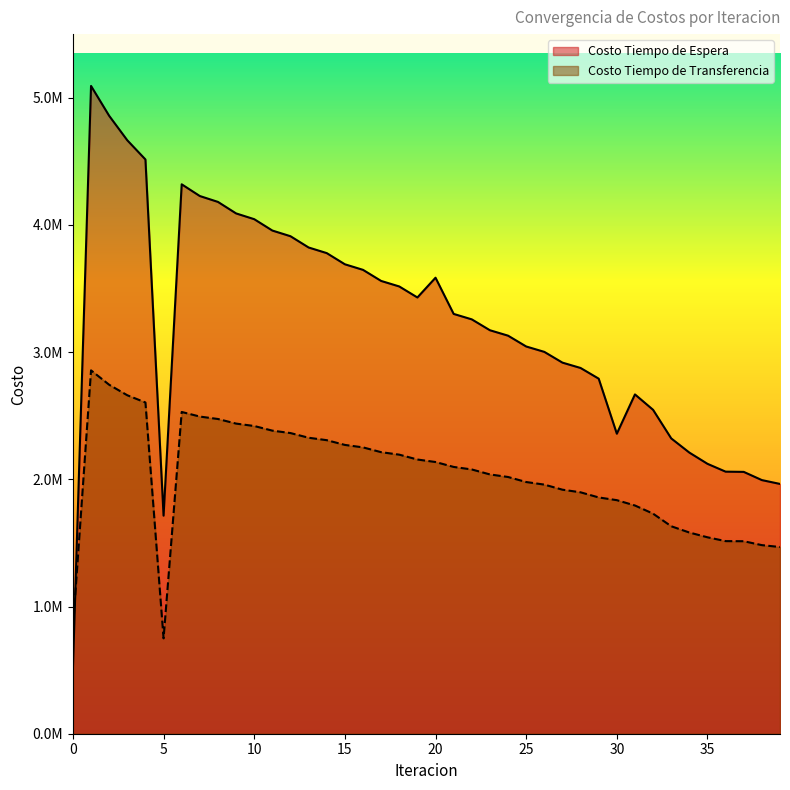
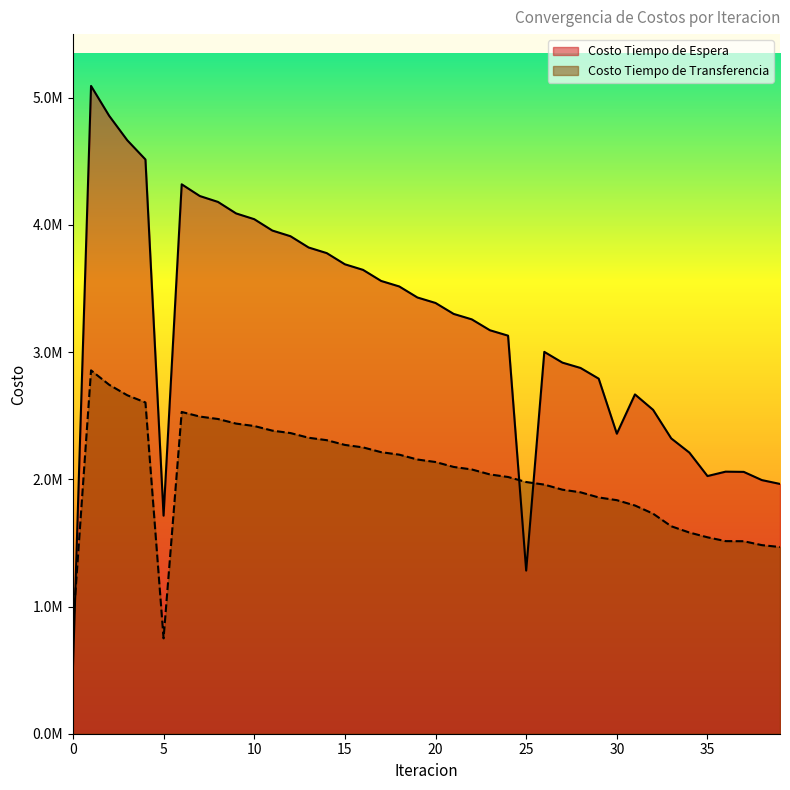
Costo Tiempo de Espera, 20: 3580000 -> 3390000
Costo Tiempo de Espera, 25: 3040000 -> 1280000
Costo Tiempo de Espera, 35: 2120000 -> 2030000
